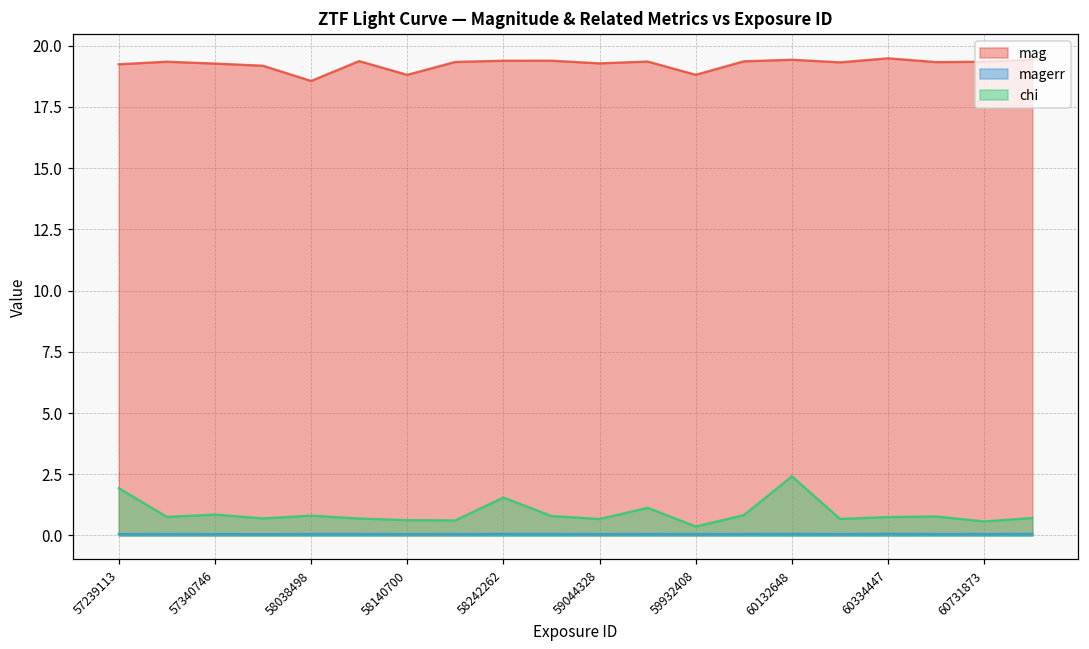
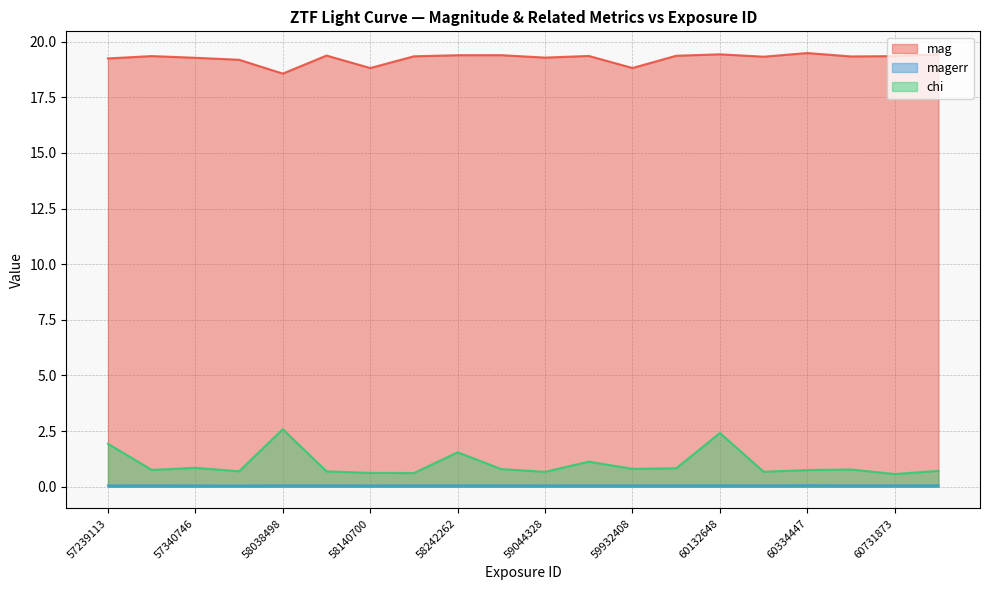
chi, 58038498: 0.8 -> 2.6
chi, 59932408: 0.4 -> 0.8
